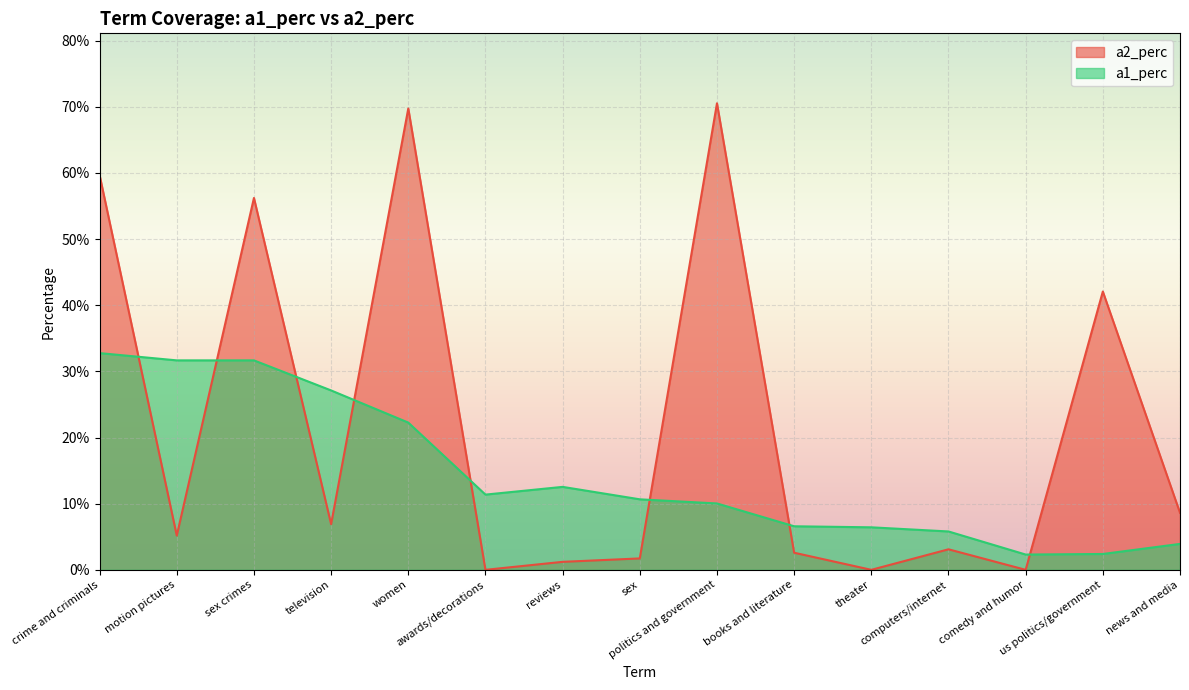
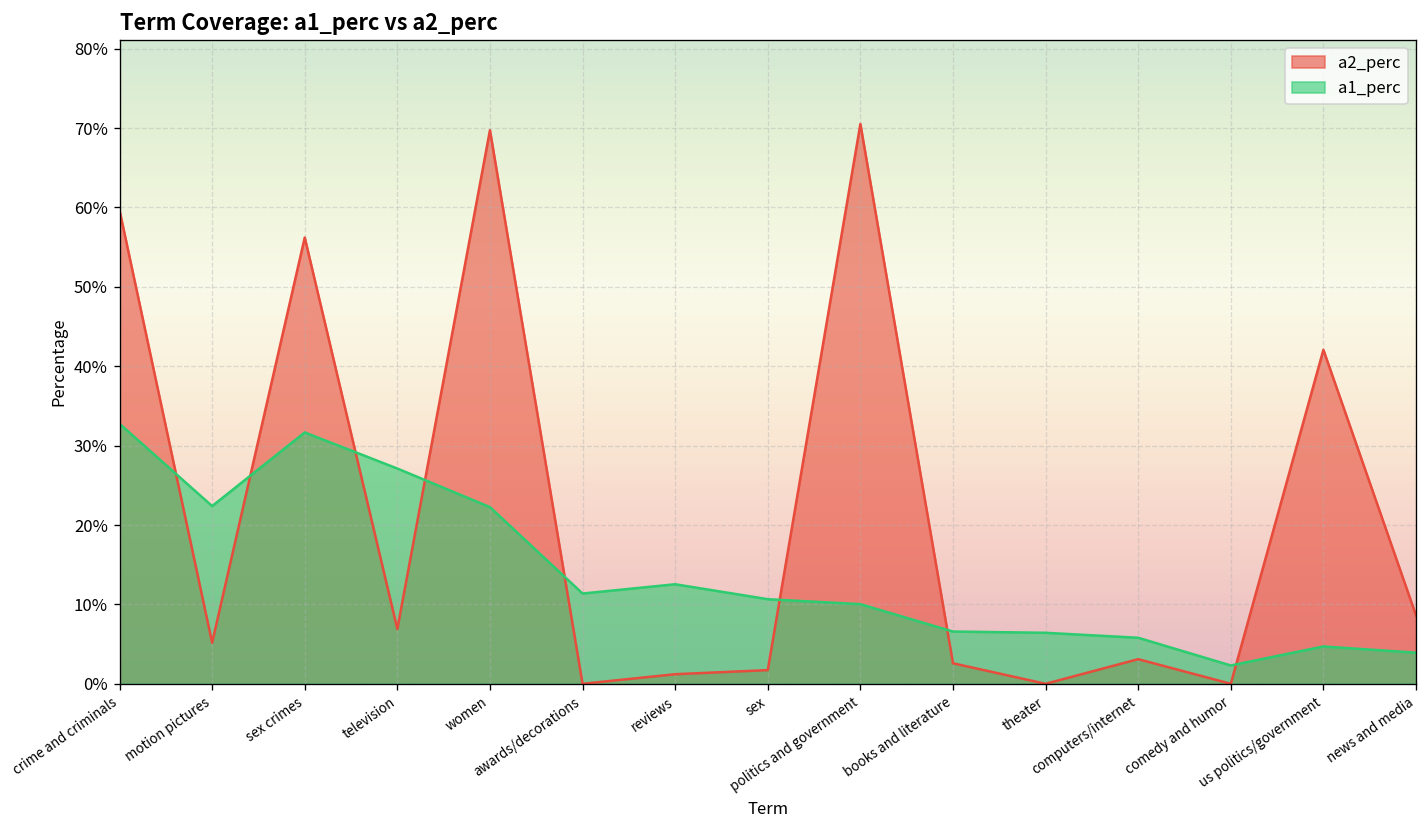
a1_perc, motion pictures: 32% -> 22%
a1_perc, us politics/government: 2% -> 5%
